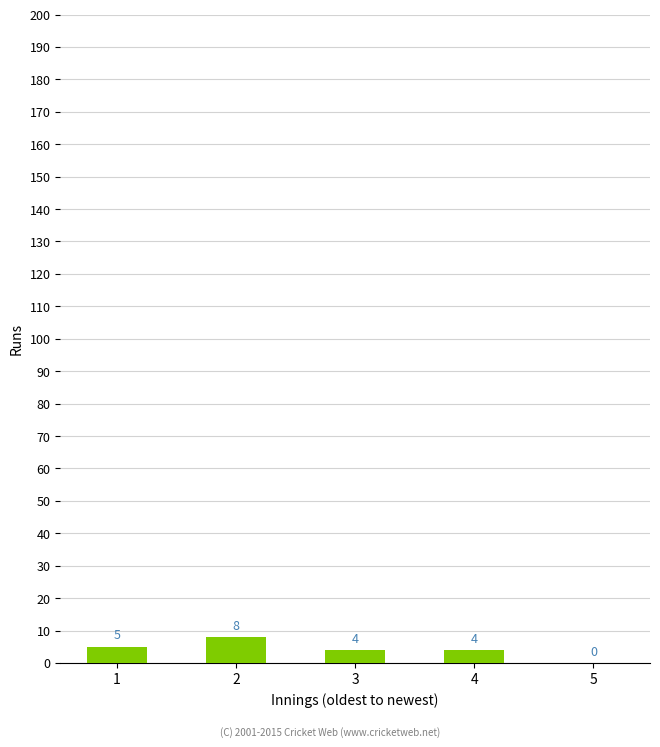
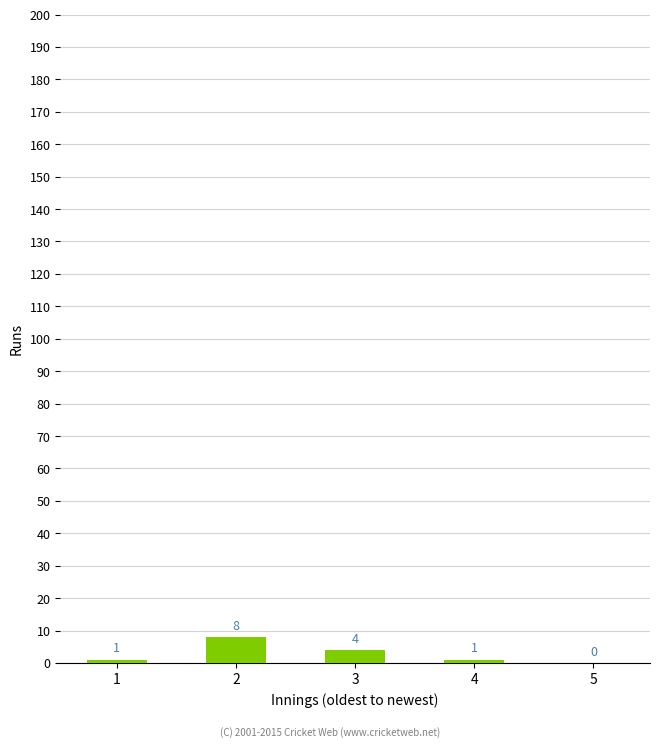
1: 5 -> 1
4: 4 -> 1
